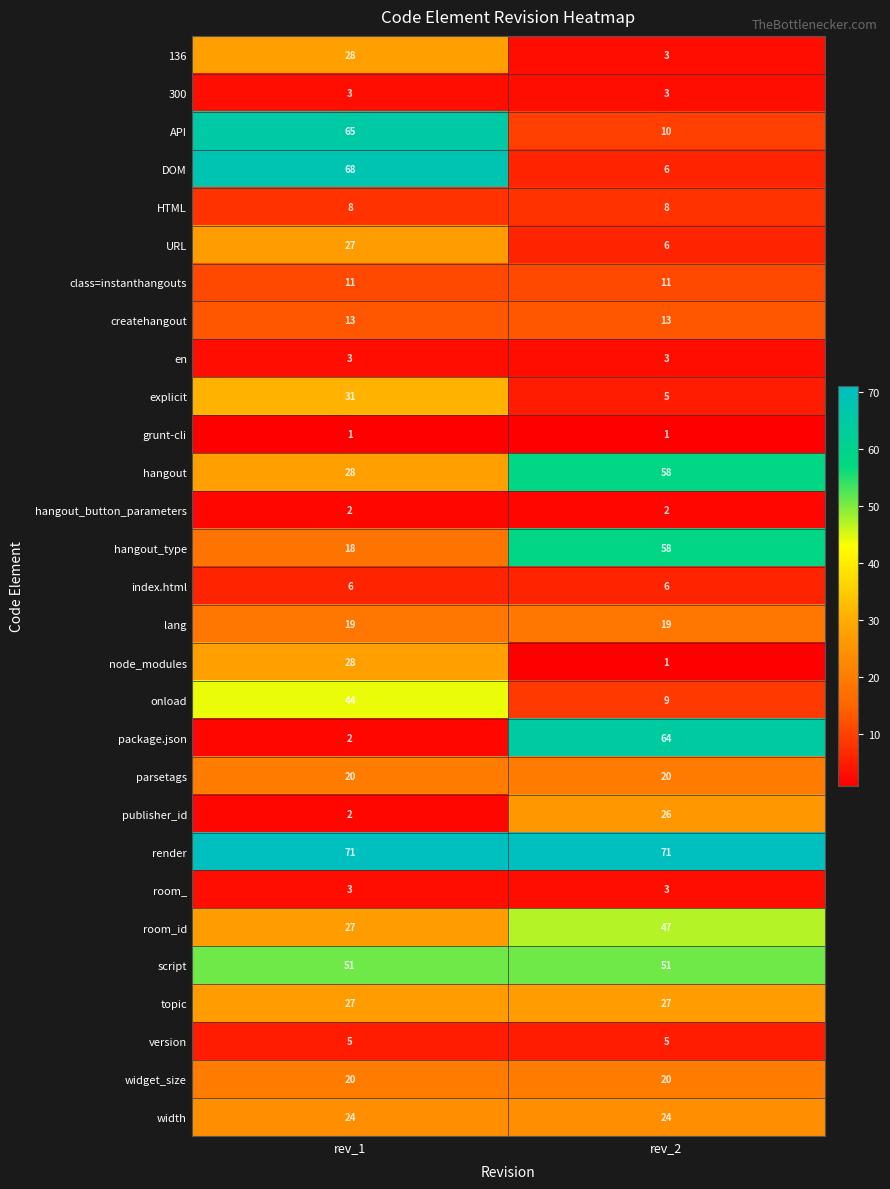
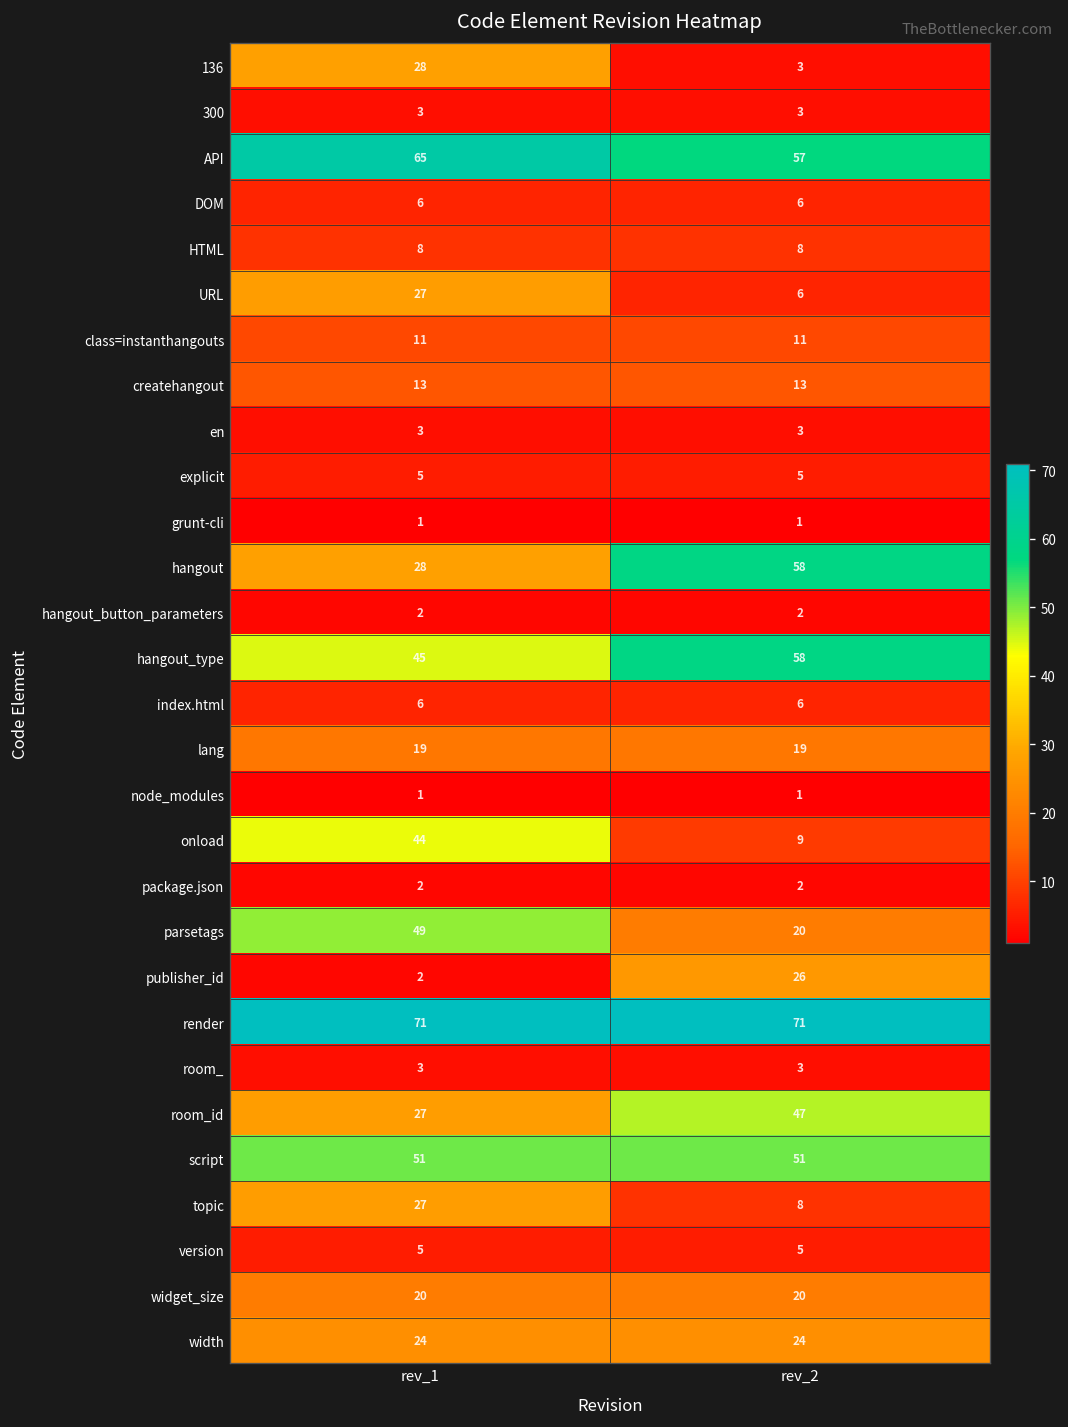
API, rev_2: 10 -> 57
DOM, rev_1: 68 -> 6
explicit, rev_1: 31 -> 5
hangout_type, rev_1: 18 -> 45
node_modules, rev_1: 28 -> 1
package.json, rev_2: 64 -> 2
parsetags, rev_1: 20 -> 49
topic, rev_2: 27 -> 8
